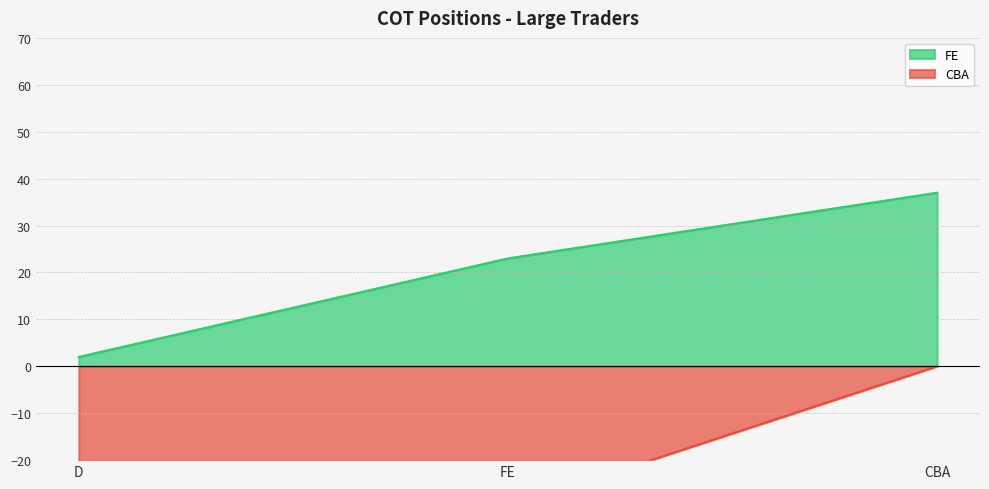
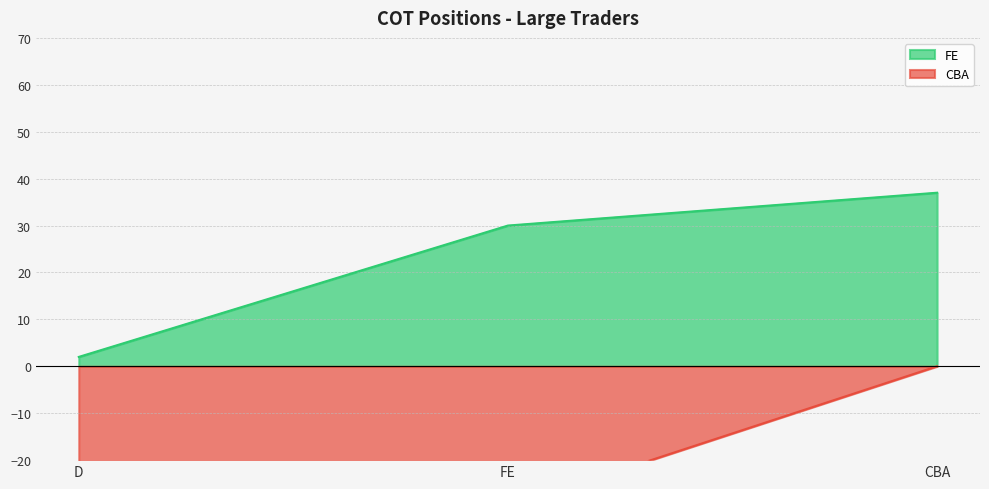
FE, FE: 23 -> 30
